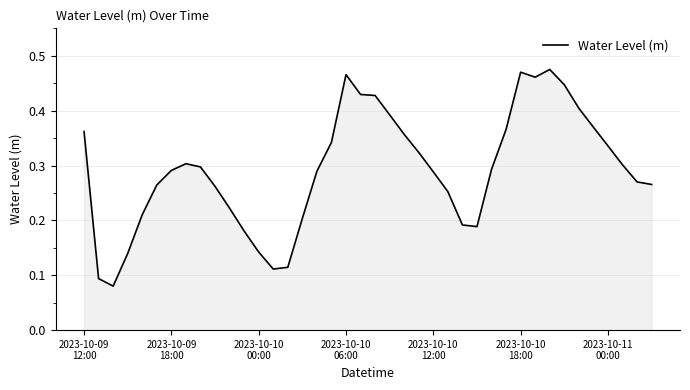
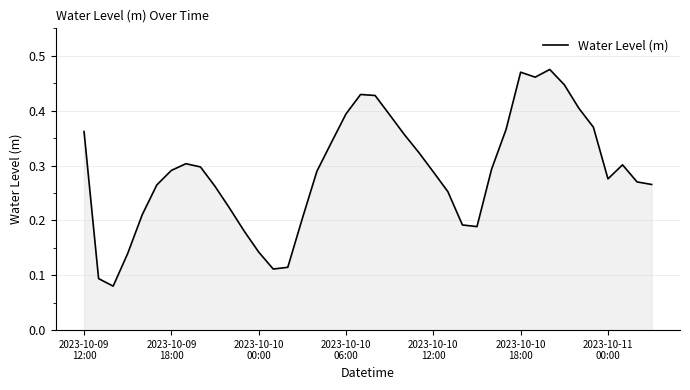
2023-10-10 06:00: 0.47 -> 0.39
2023-10-11 00:00: 0.34 -> 0.28
